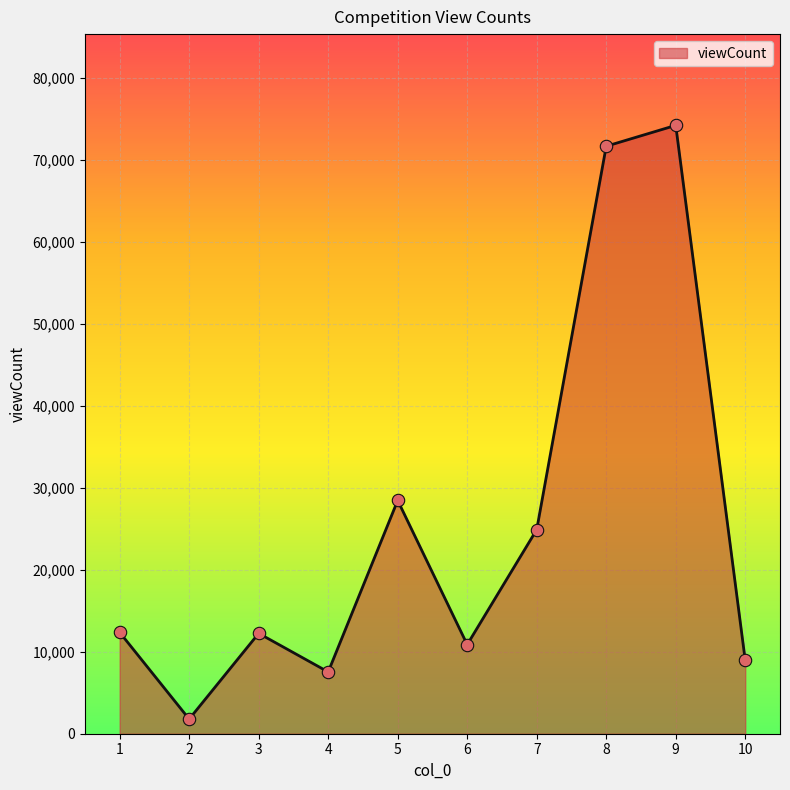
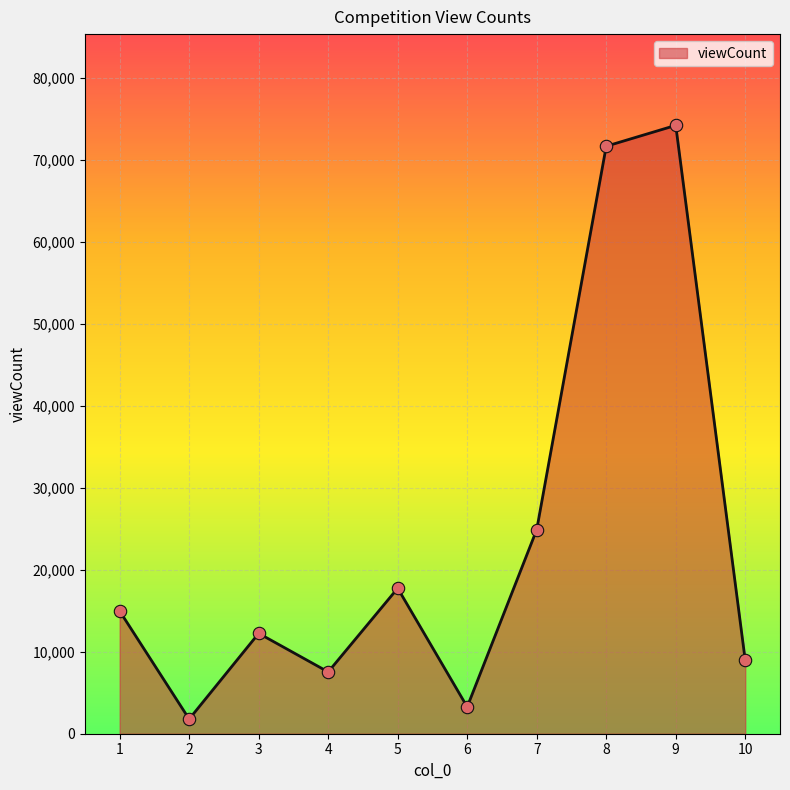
1: 12,000 -> 15,000
5: 28,000 -> 18,000
6: 11,000 -> 3,000
